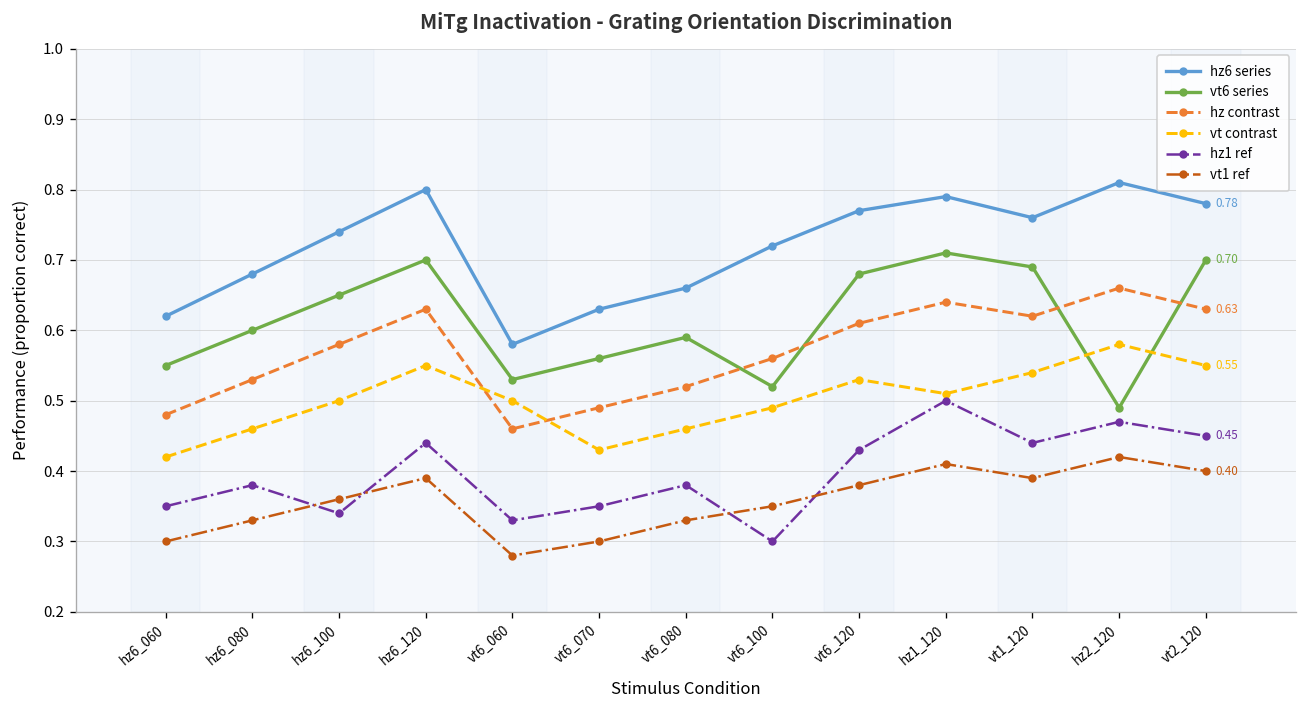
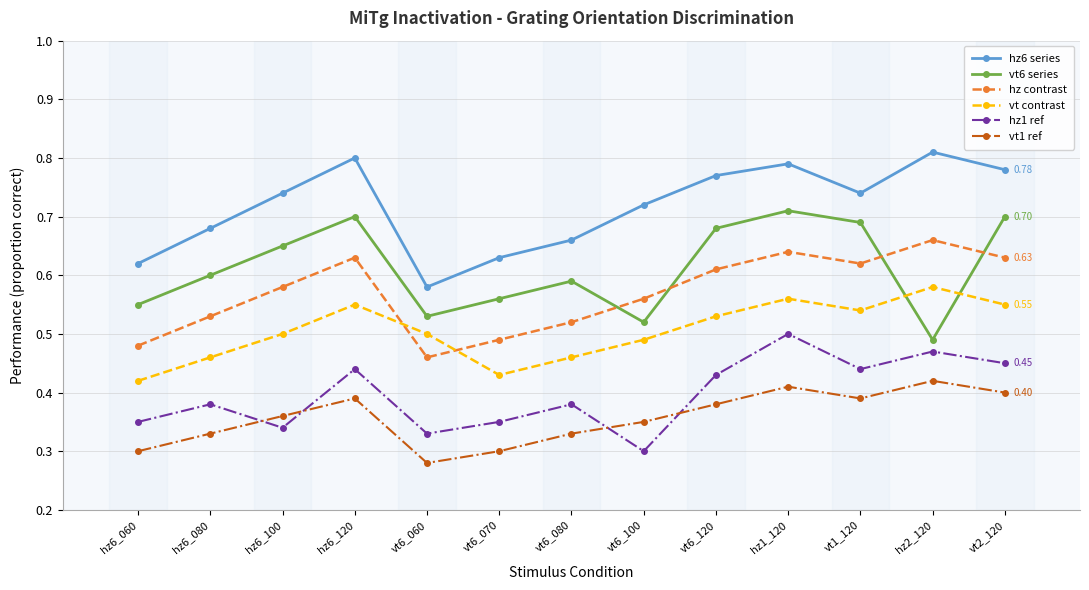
vt contrast, hz1_120: 0.51 -> 0.56
hz6 series, vt1_120: 0.76 -> 0.74
